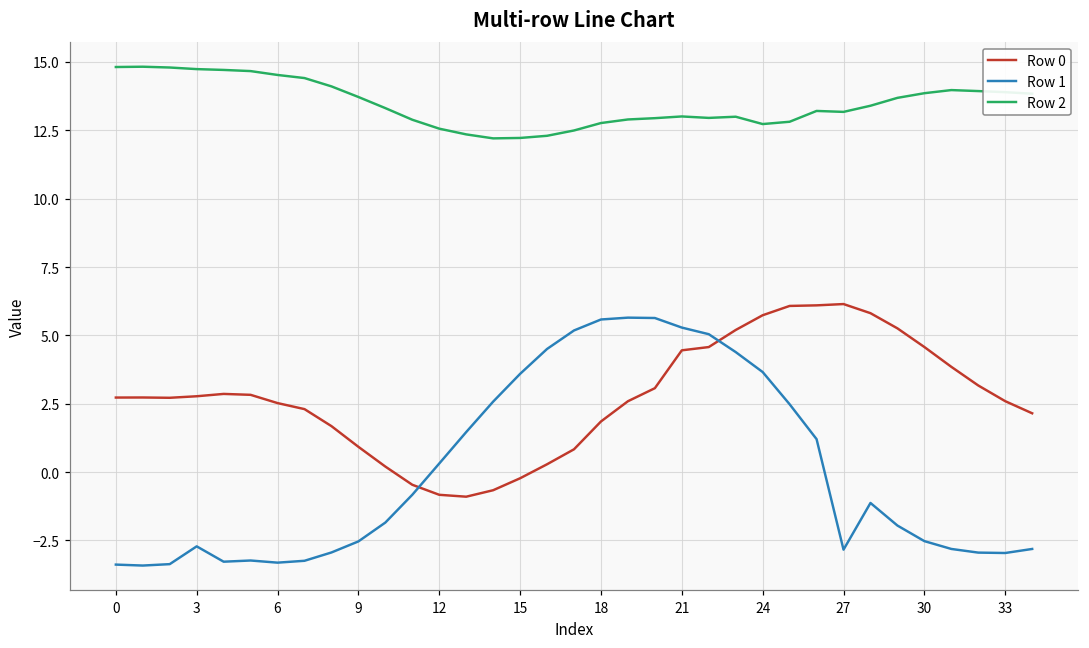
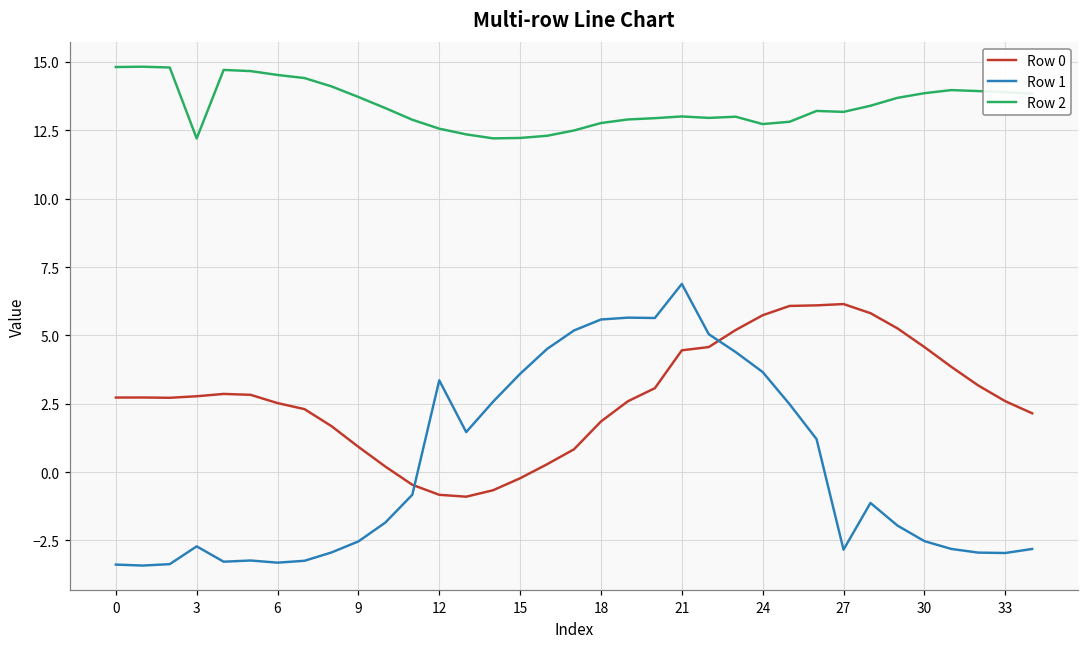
Row 2, 3: 14.7 -> 12.2
Row 1, 12: 0.3 -> 3.4
Row 1, 21: 5.3 -> 6.9
